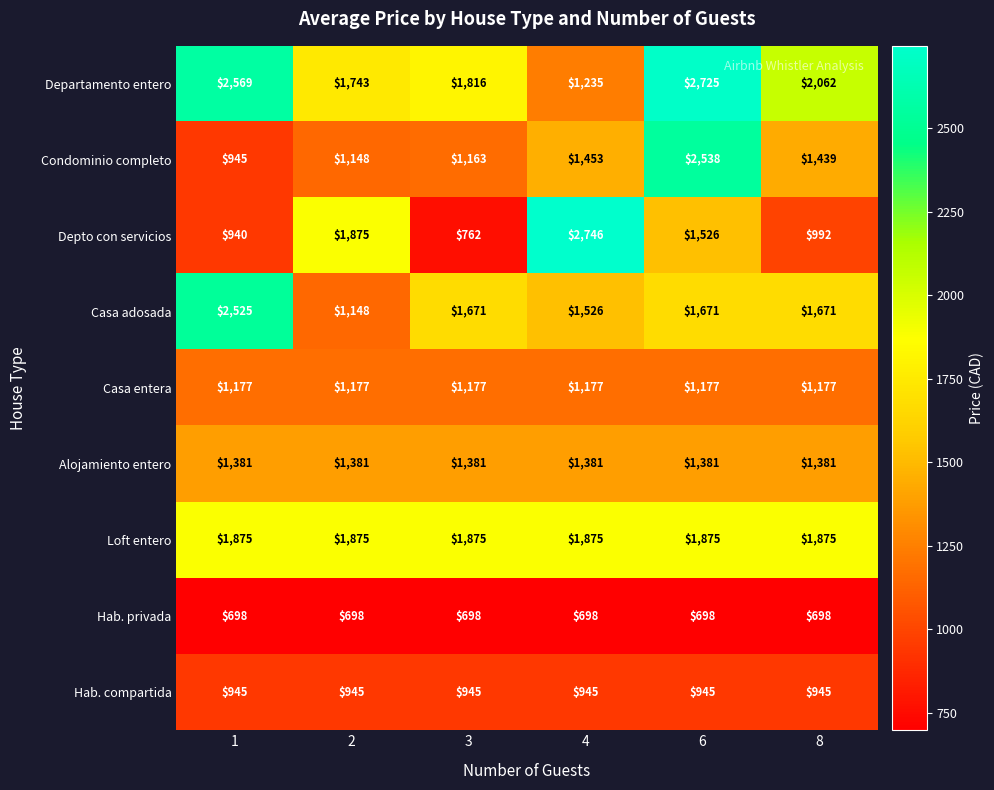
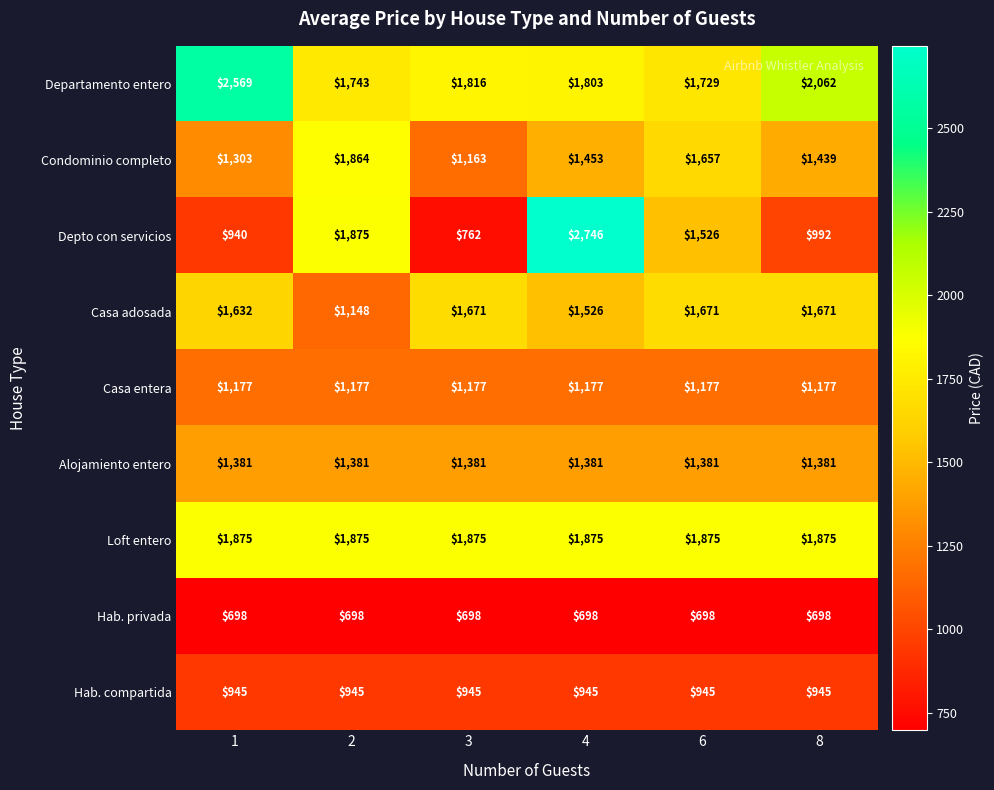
Departamento entero, 4: $1,235 -> $1,803
Departamento entero, 6: $2,725 -> $1,729
Condominio completo, 1: $945 -> $1,303
Condominio completo, 2: $1,148 -> $1,864
Condominio completo, 6: $2,538 -> $1,657
Casa adosada, 1: $2,525 -> $1,632
